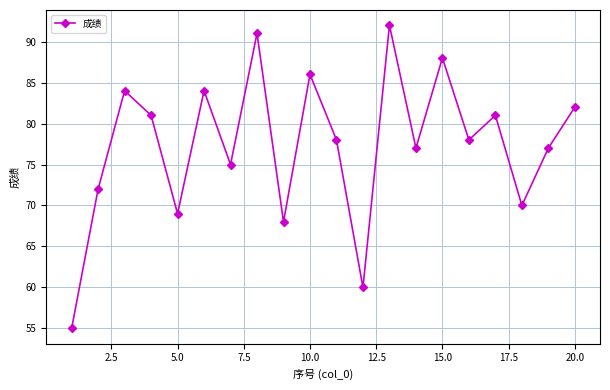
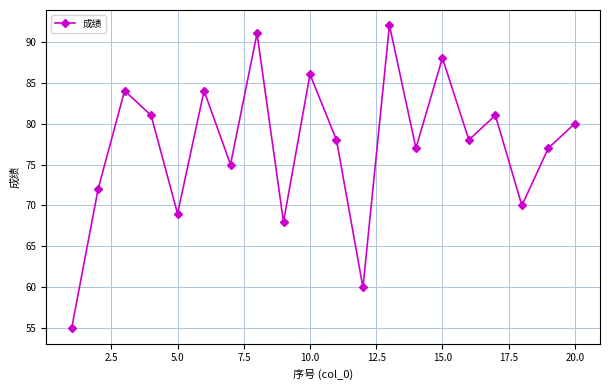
20.0: 82 -> 80
